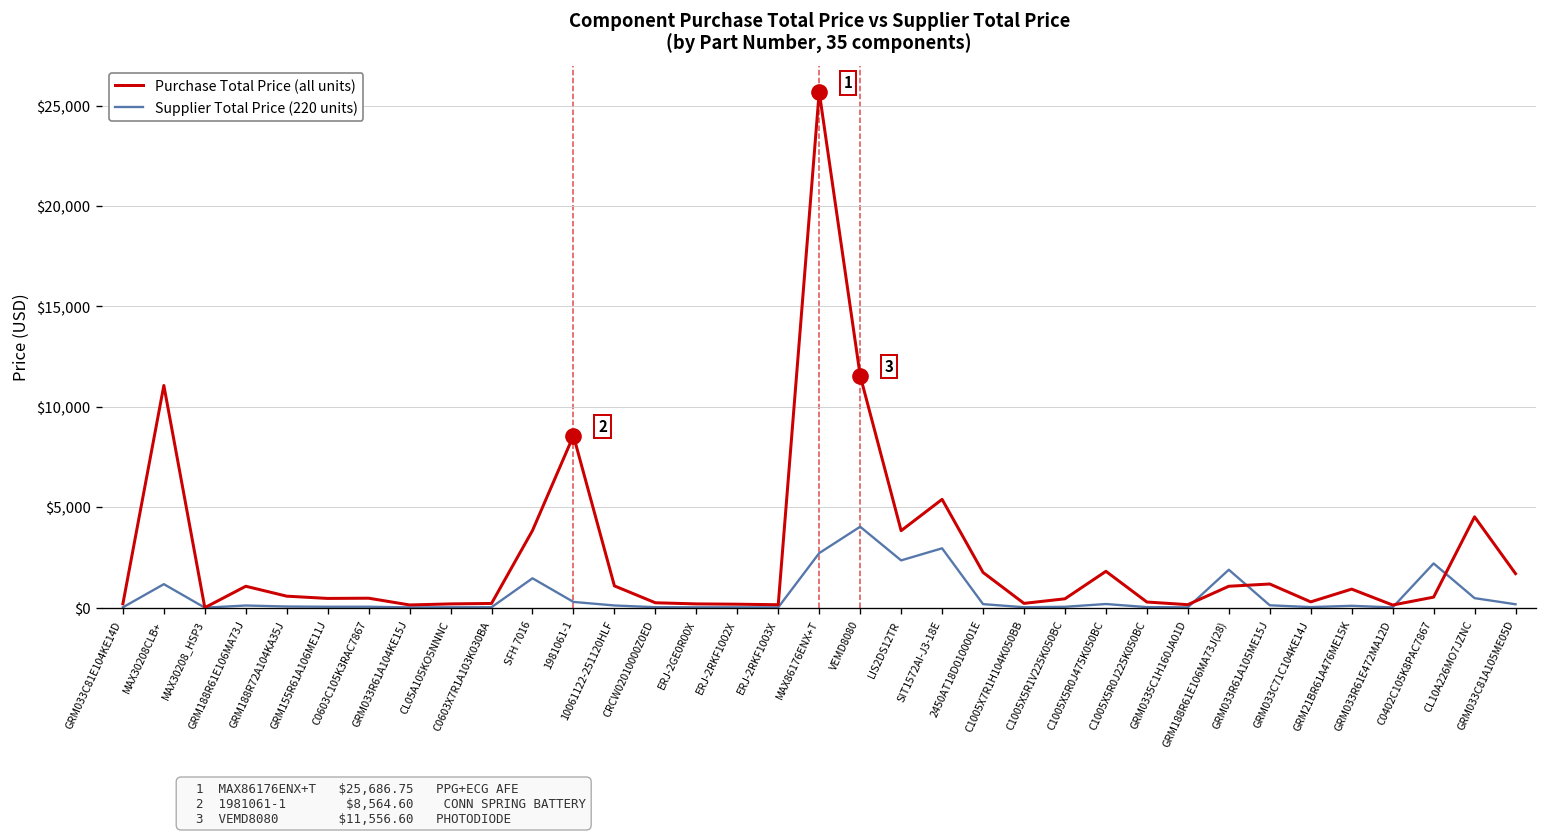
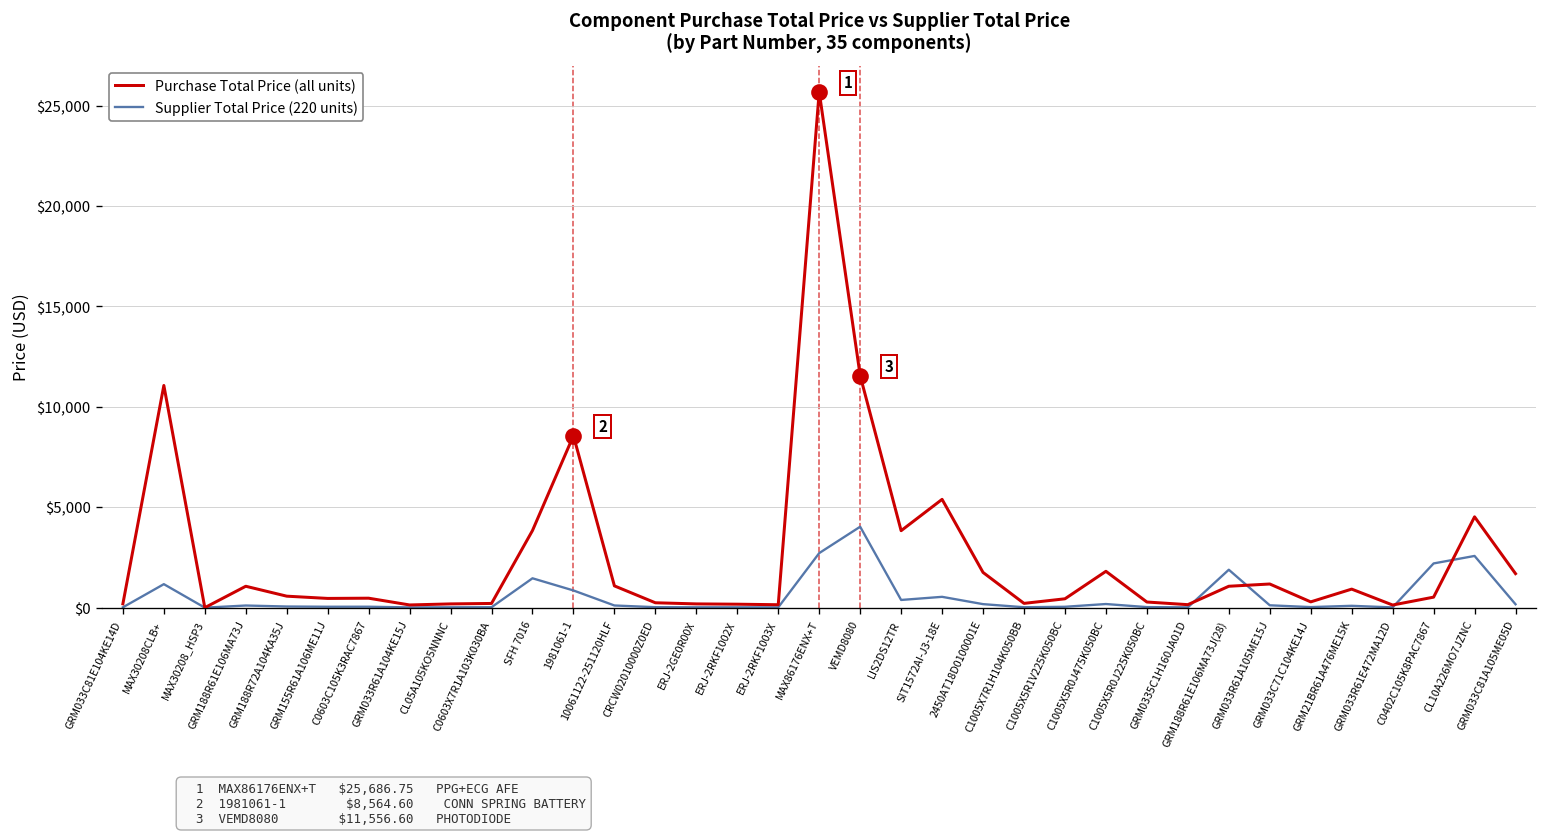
Supplier Total Price (220 units), 1981061-1: $300 -> $900
Supplier Total Price (220 units), LIS2DS12TR: $2,400 -> $400
Supplier Total Price (220 units), SIT1572AI-J3-18E: $3,000 -> $500
Supplier Total Price (220 units), CL10A226MO7JZNC: $500 -> $2,600
